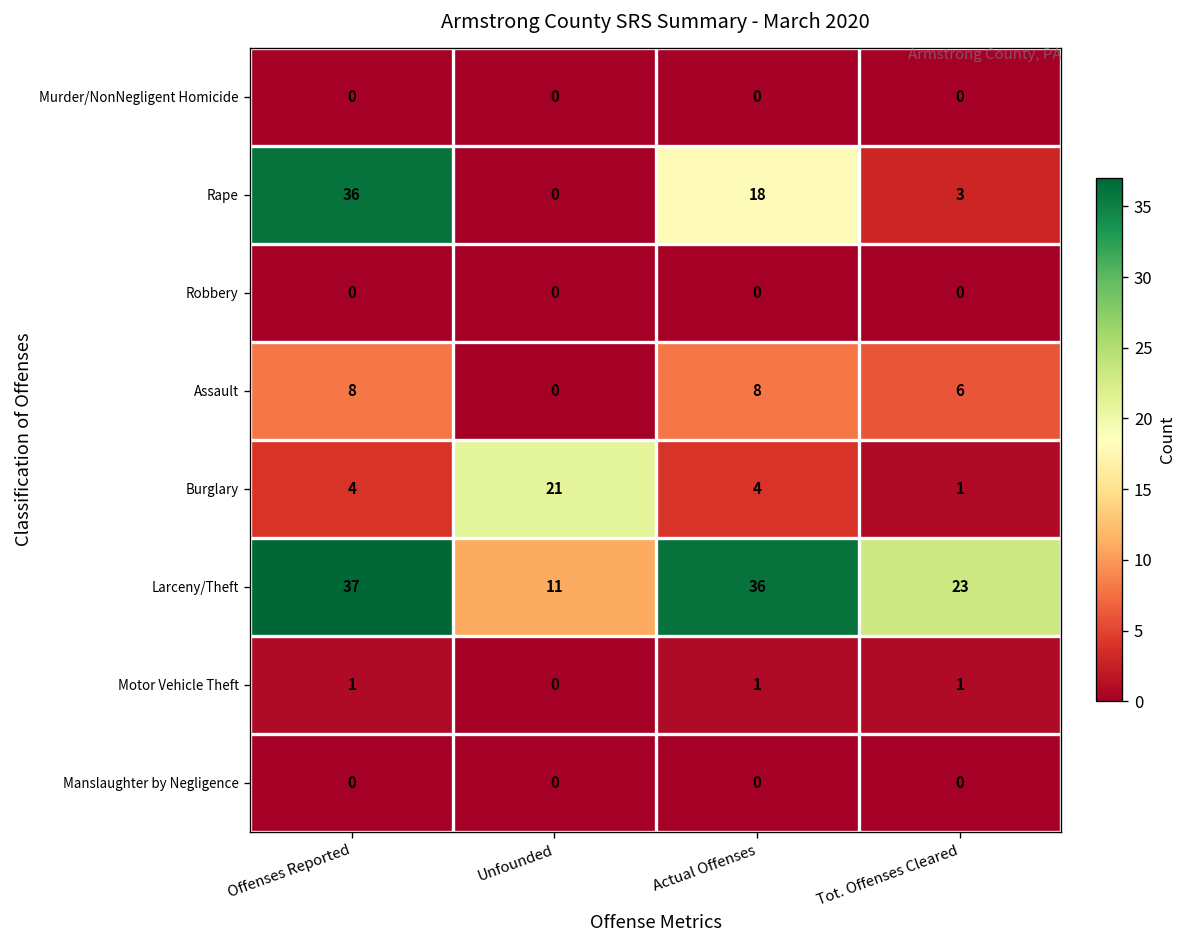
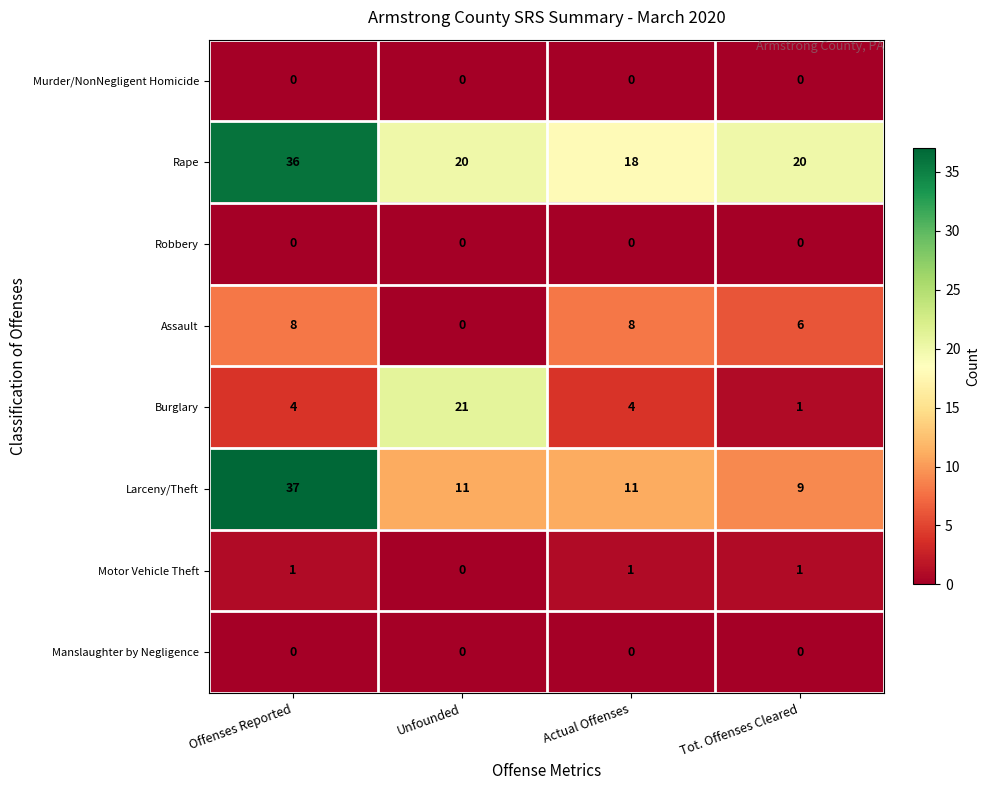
Rape, Unfounded: 0 -> 20
Rape, Tot. Offenses Cleared: 3 -> 20
Larceny/Theft, Actual Offenses: 36 -> 11
Larceny/Theft, Tot. Offenses Cleared: 23 -> 9
